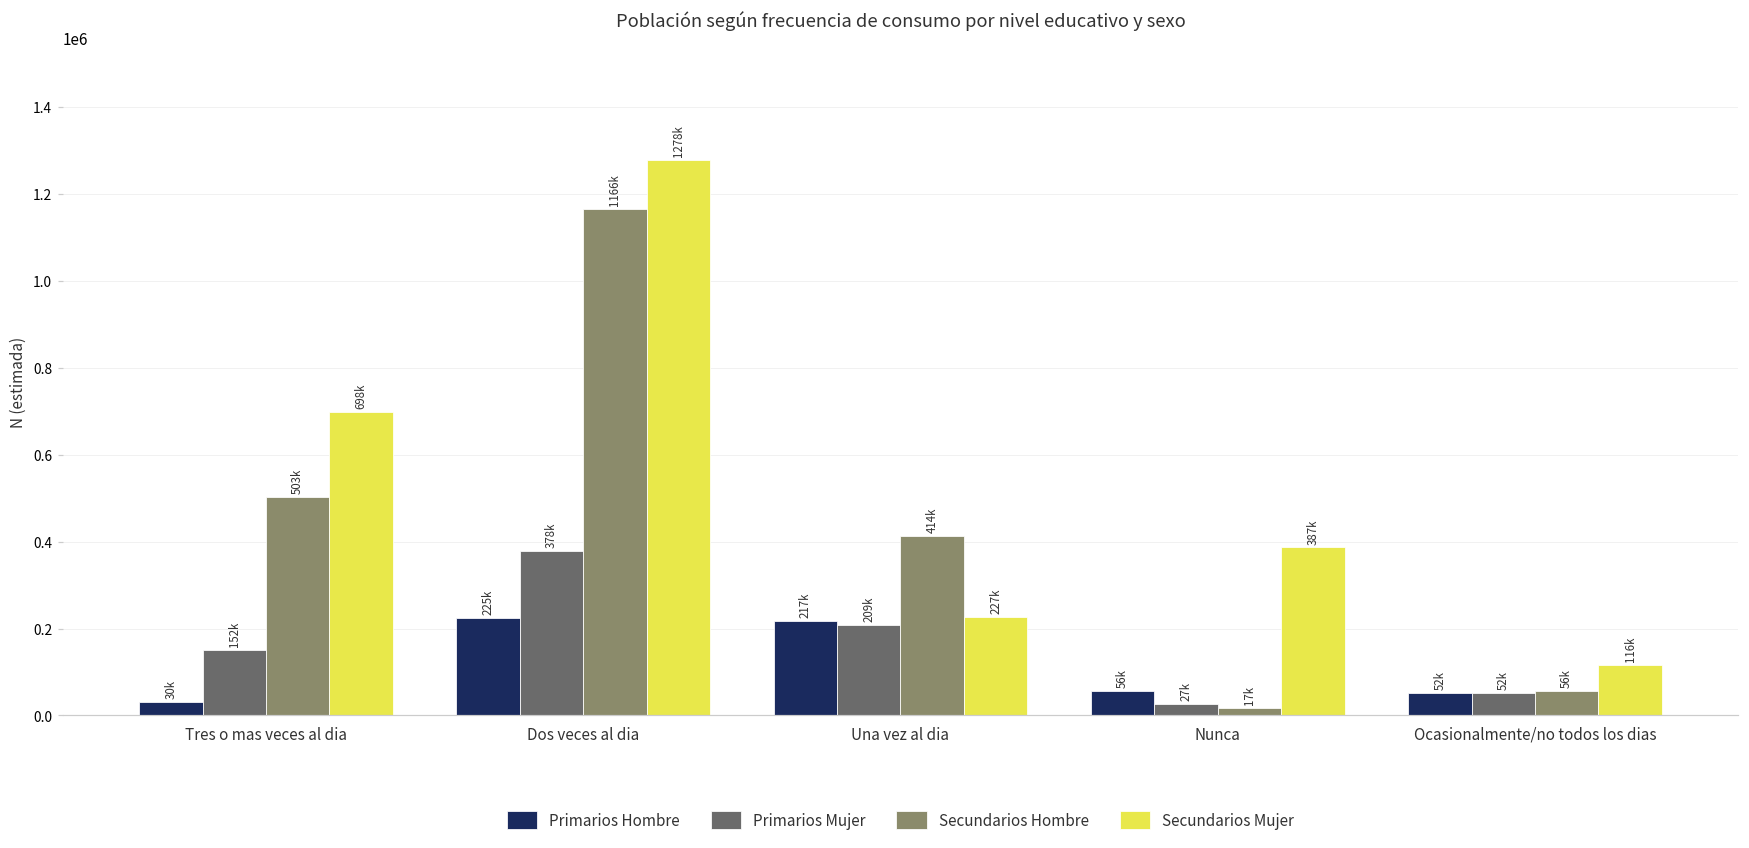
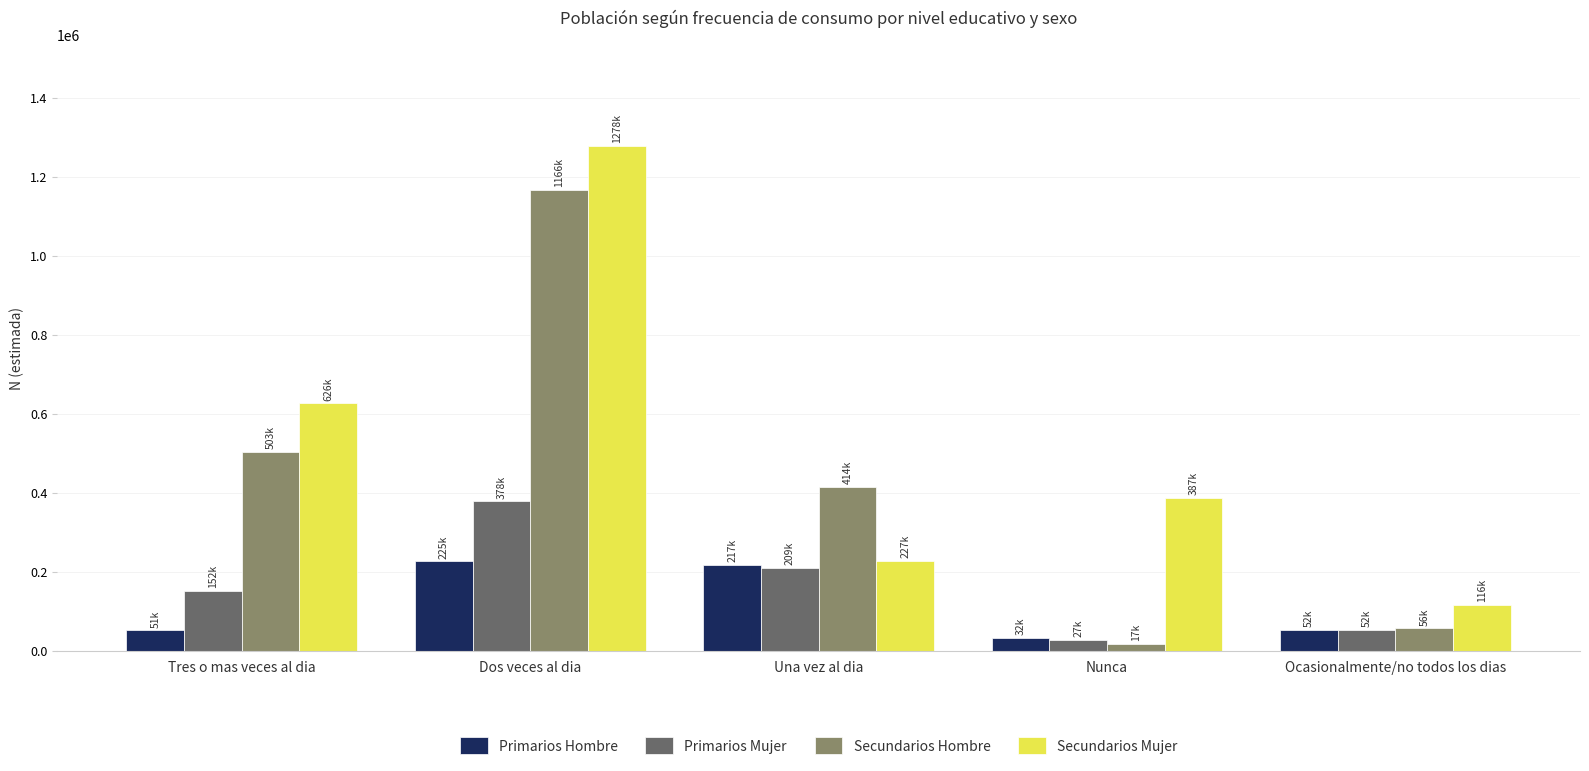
Primarios Hombre, Tres o mas veces al dia: 30k -> 51k
Secundarios Mujer, Tres o mas veces al dia: 698k -> 626k
Primarios Hombre, Nunca: 56k -> 32k
